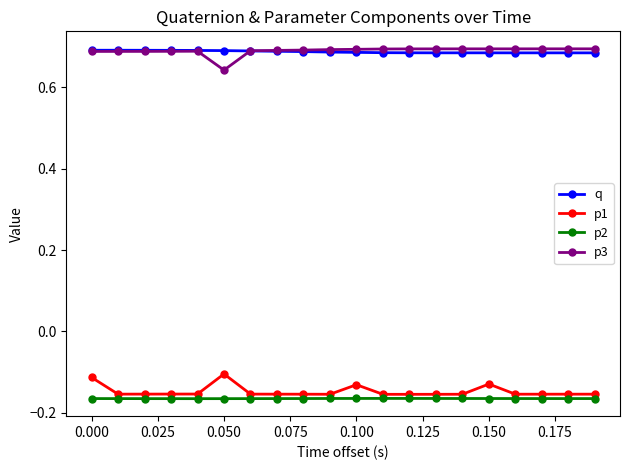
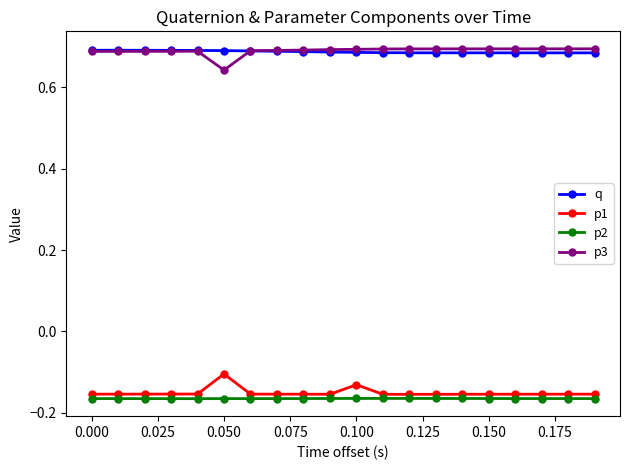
p1, 0.000: -0.11 -> -0.15
p1, 0.150: -0.13 -> -0.15
